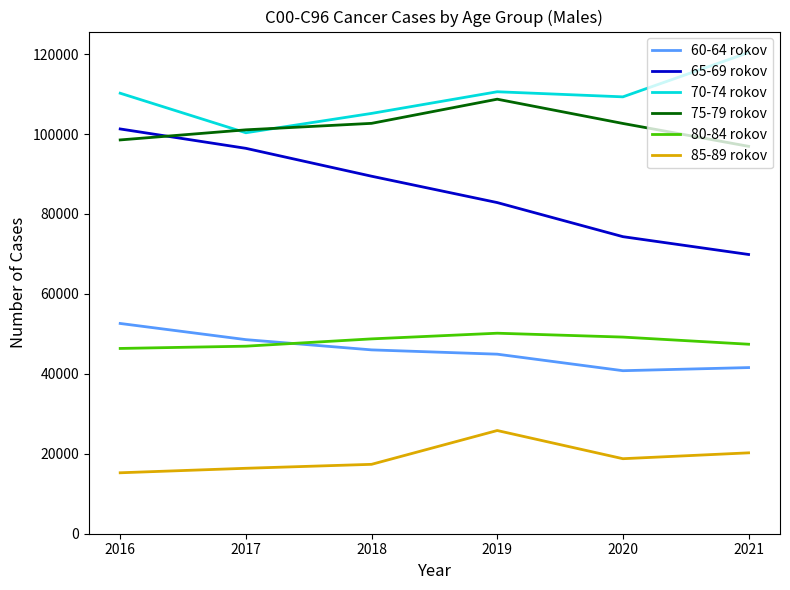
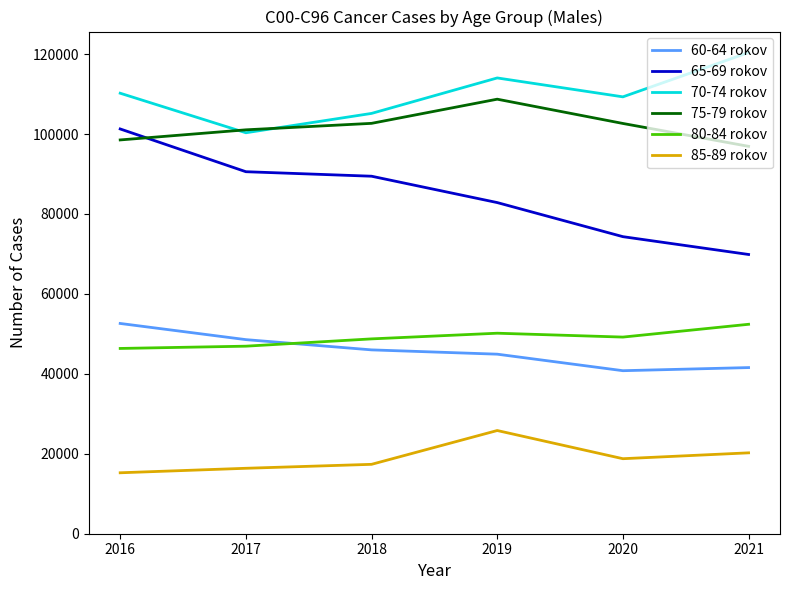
65-69 rokov, 2017: 96000 -> 91000
70-74 rokov, 2019: 111000 -> 114000
80-84 rokov, 2021: 47000 -> 52000
